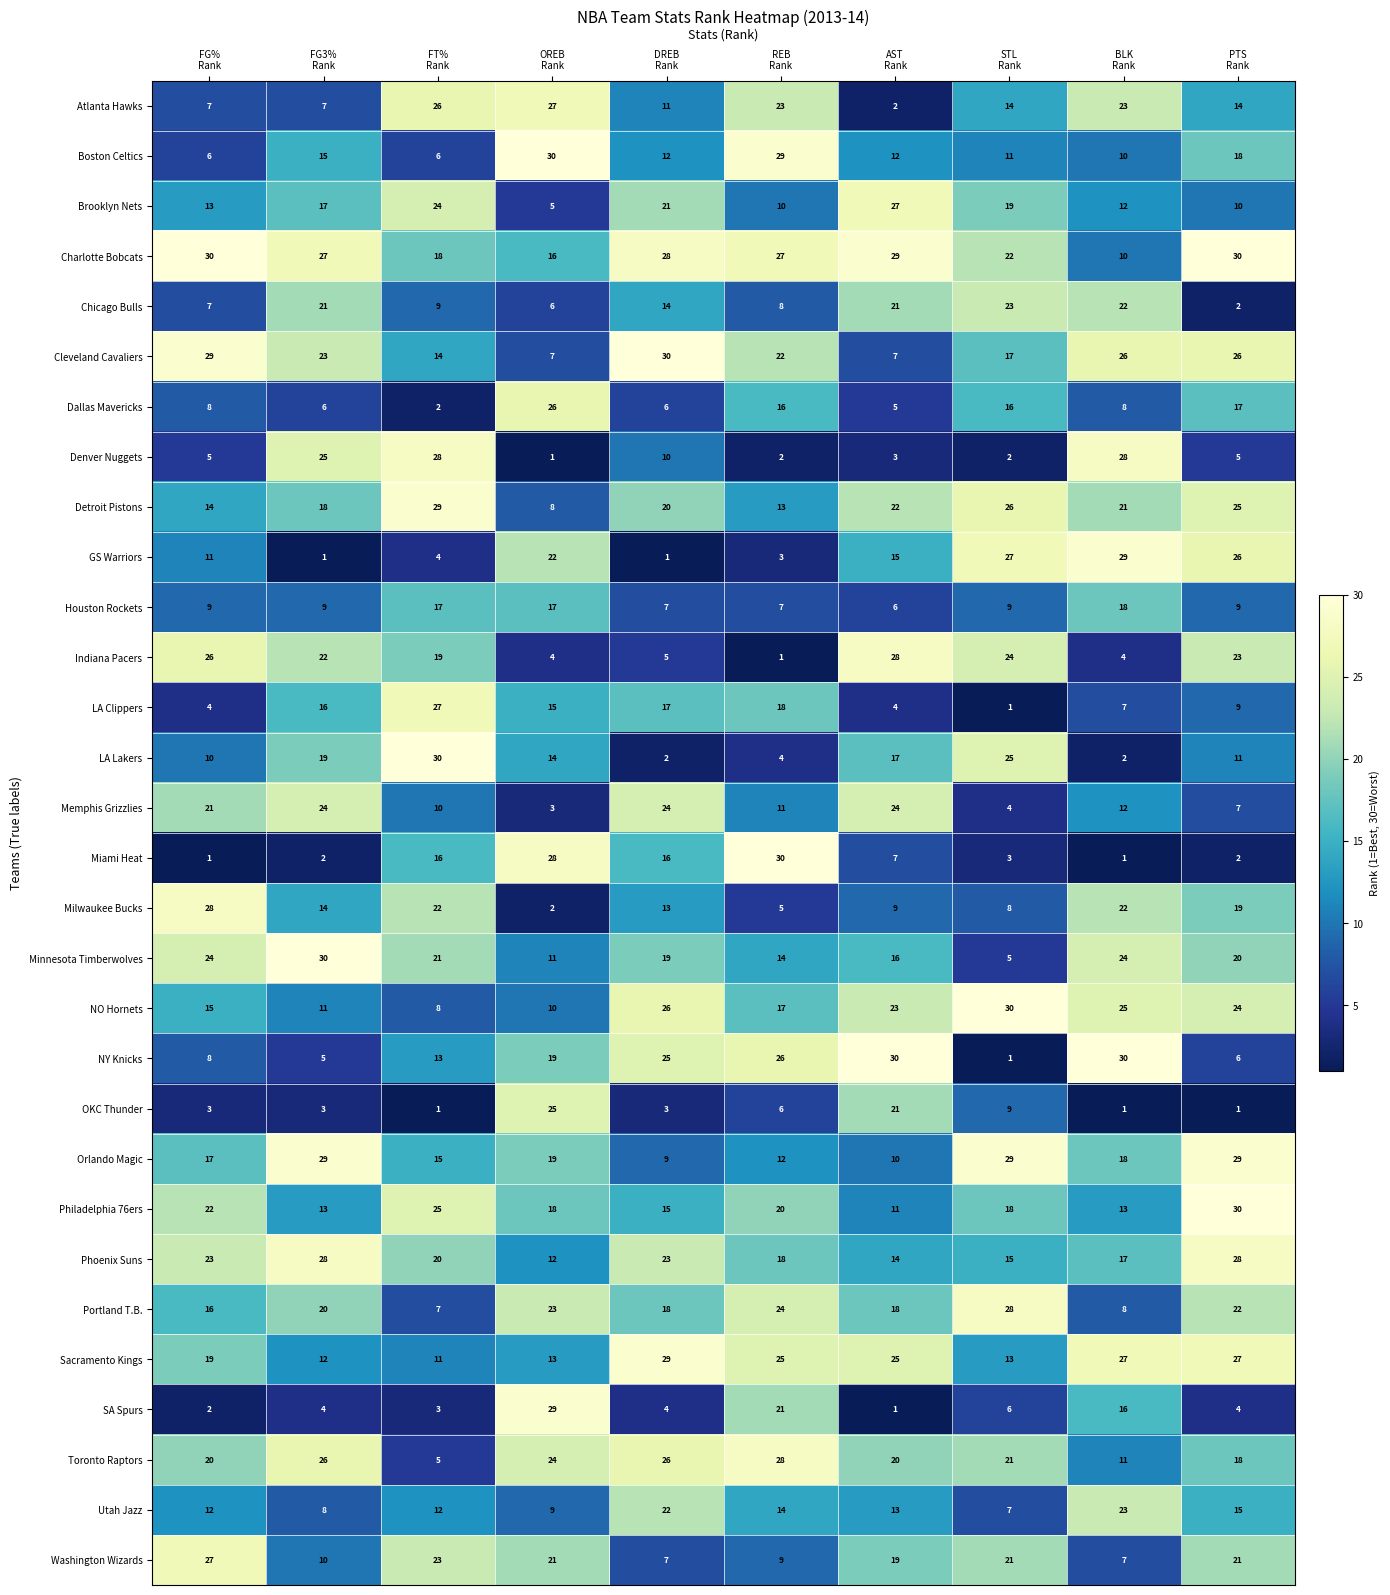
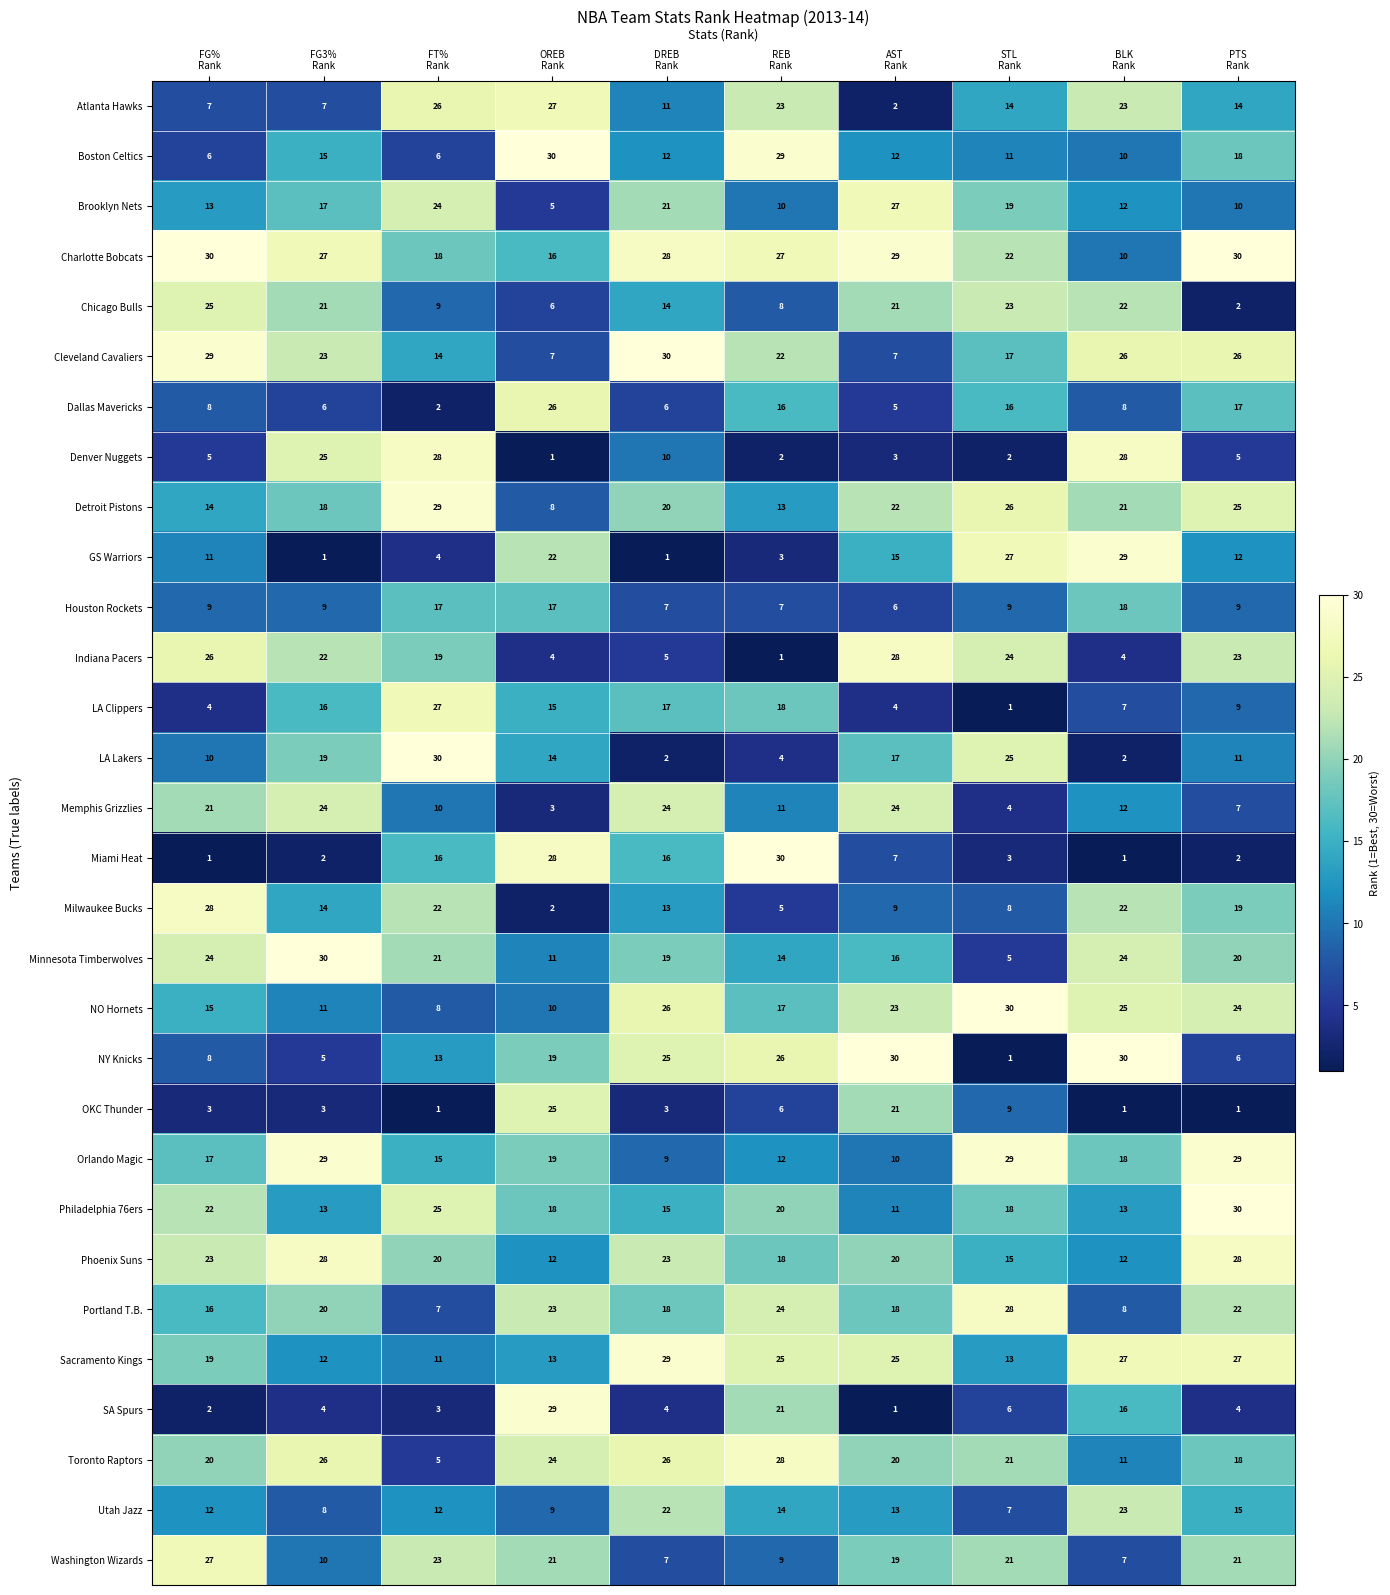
Chicago Bulls, FG% Rank: 7 -> 25
GS Warriors, PTS Rank: 26 -> 12
Phoenix Suns, AST Rank: 14 -> 20
Phoenix Suns, BLK Rank: 17 -> 12
